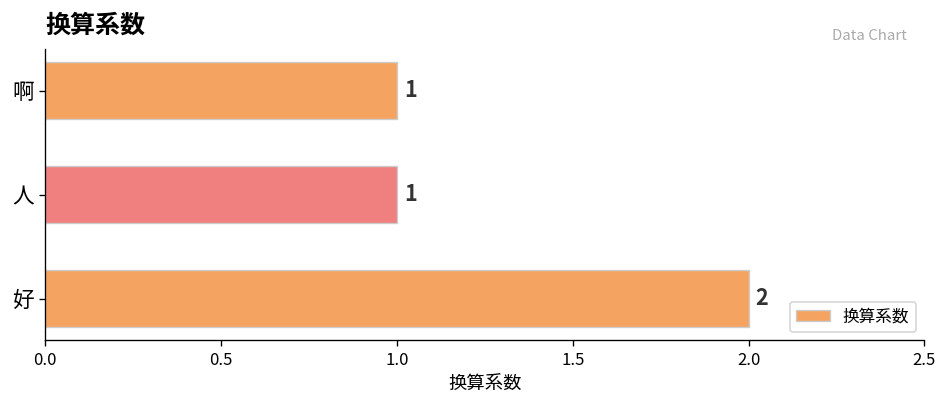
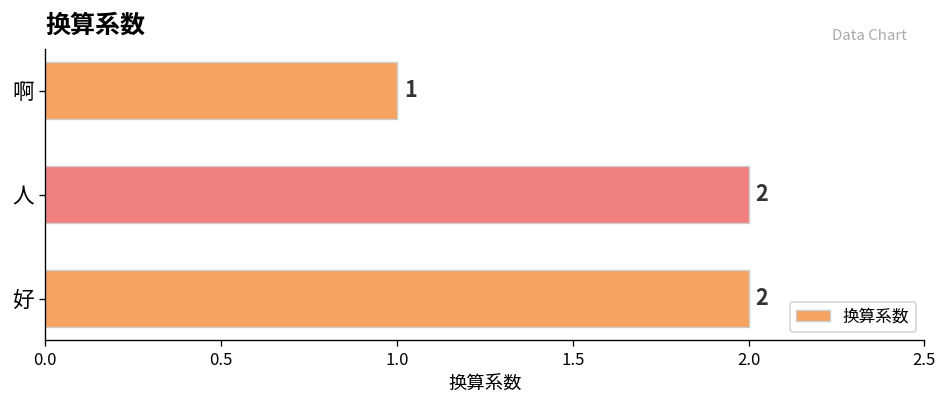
人: 1 -> 2
